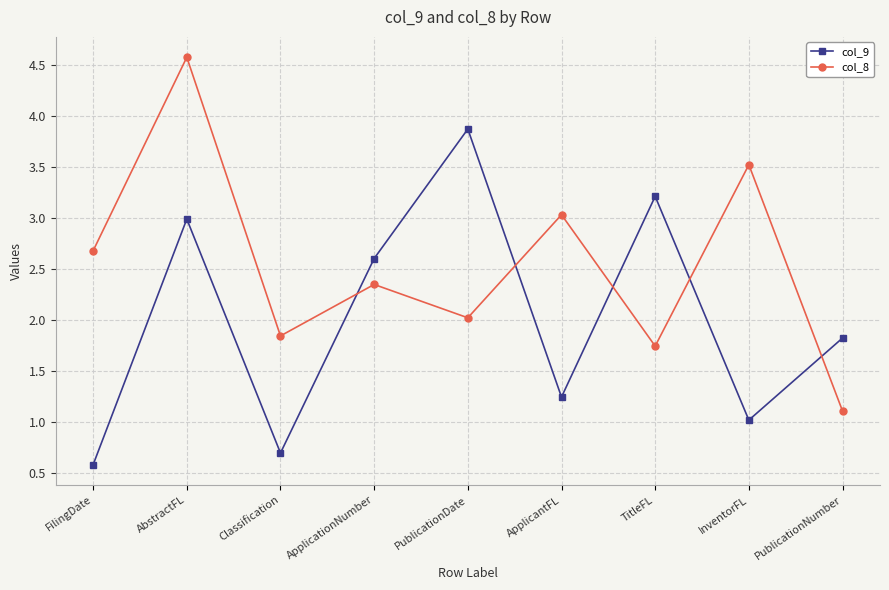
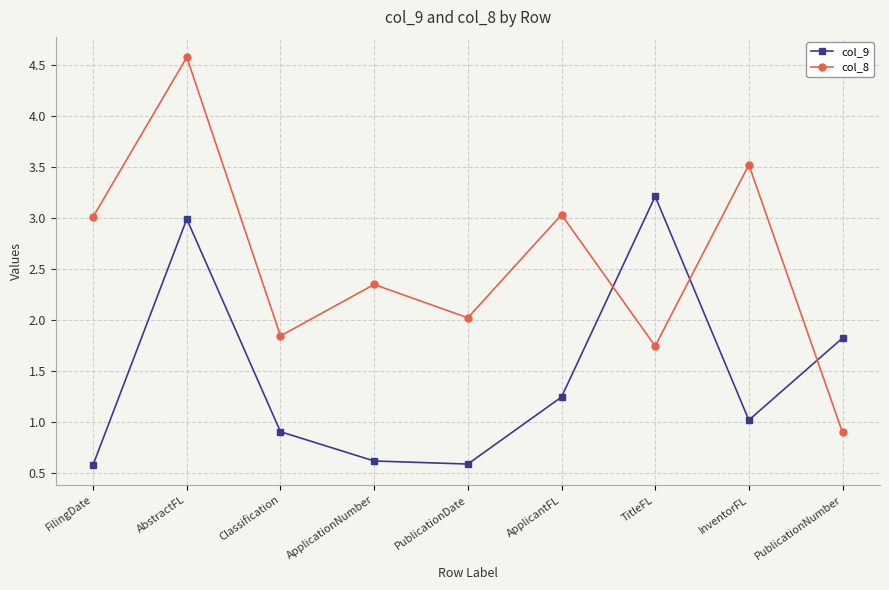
col_8, FilingDate: 2.68 -> 3.01
col_9, Classification: 0.70 -> 0.91
col_9, ApplicationNumber: 2.60 -> 0.62
col_9, PublicationDate: 3.87 -> 0.59
col_8, PublicationNumber: 1.11 -> 0.90
